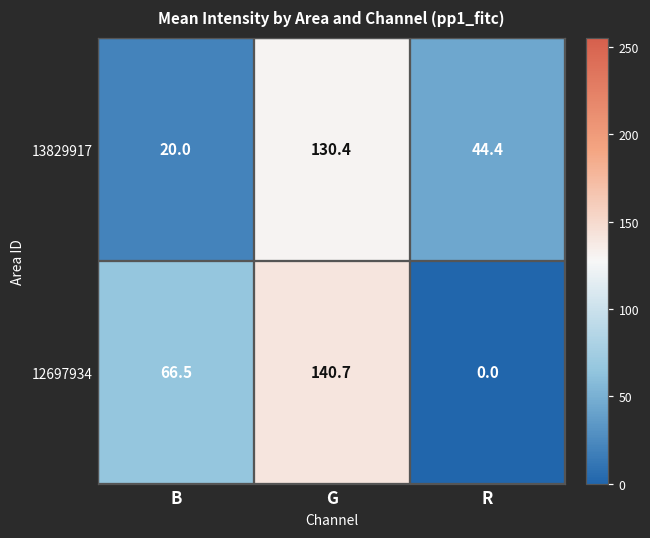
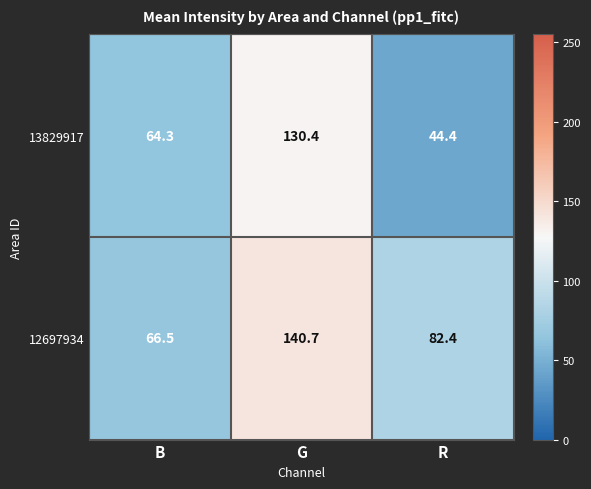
13829917, B: 20.0 -> 64.3
12697934, R: 0.0 -> 82.4
